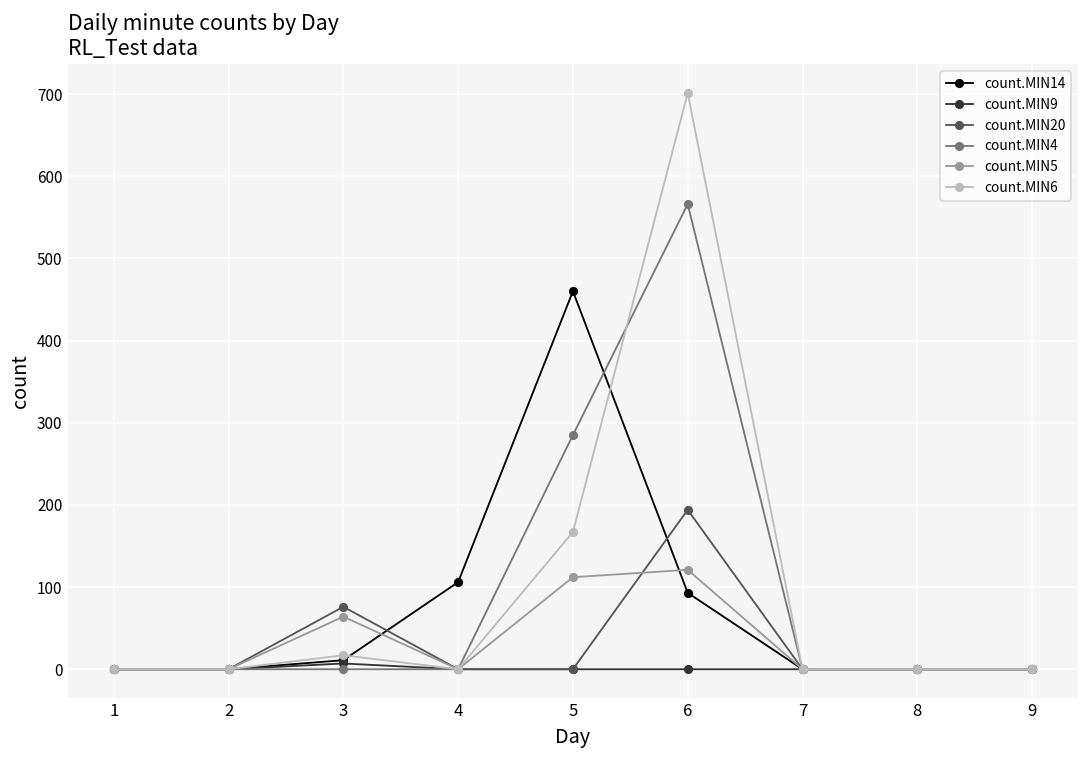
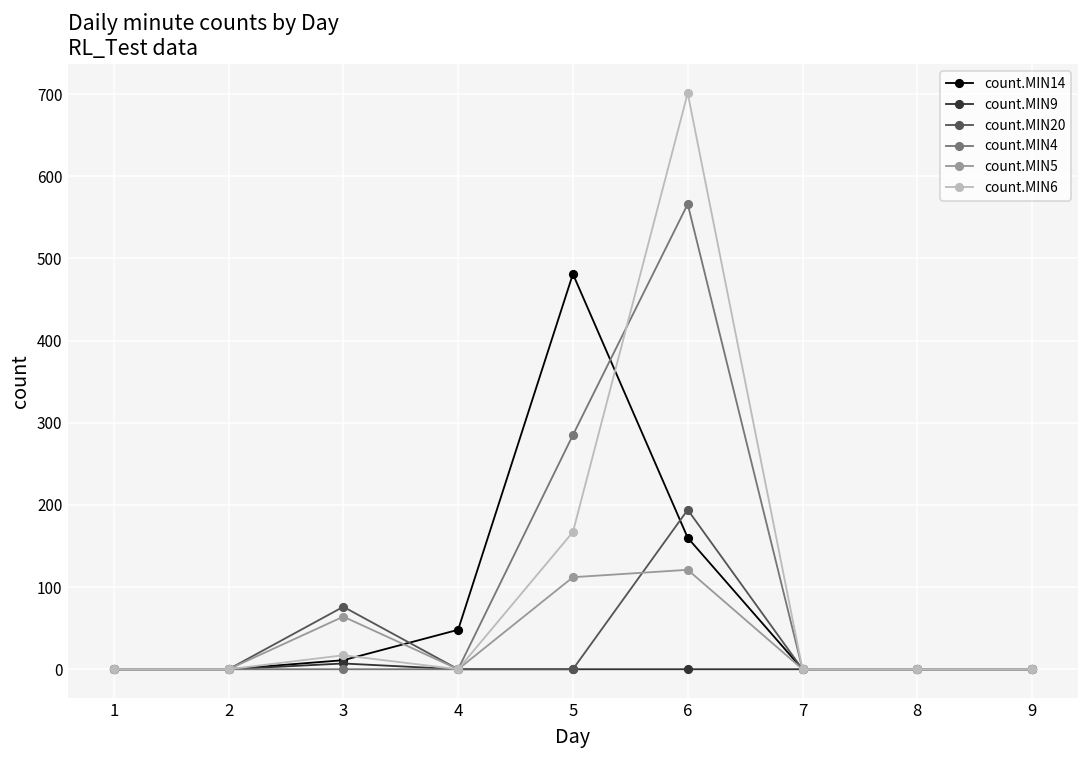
count.MIN14, 4: 110 -> 50
count.MIN14, 5: 460 -> 480
count.MIN14, 6: 90 -> 160
